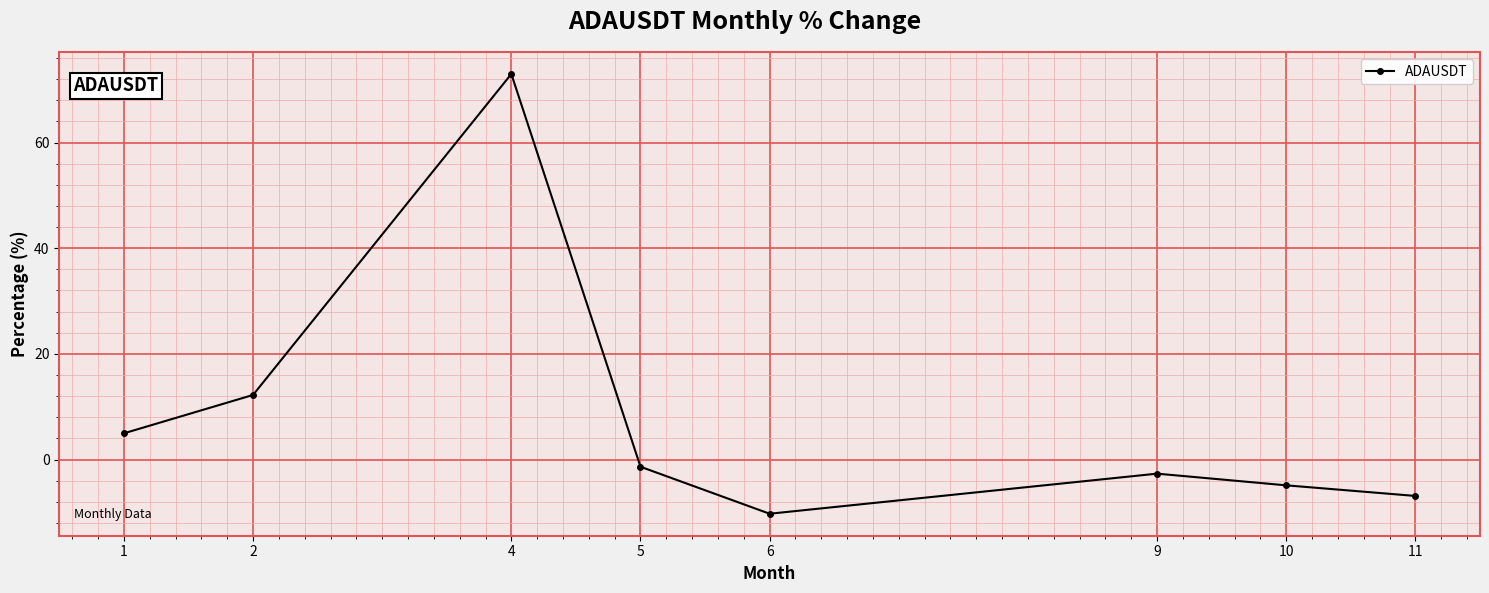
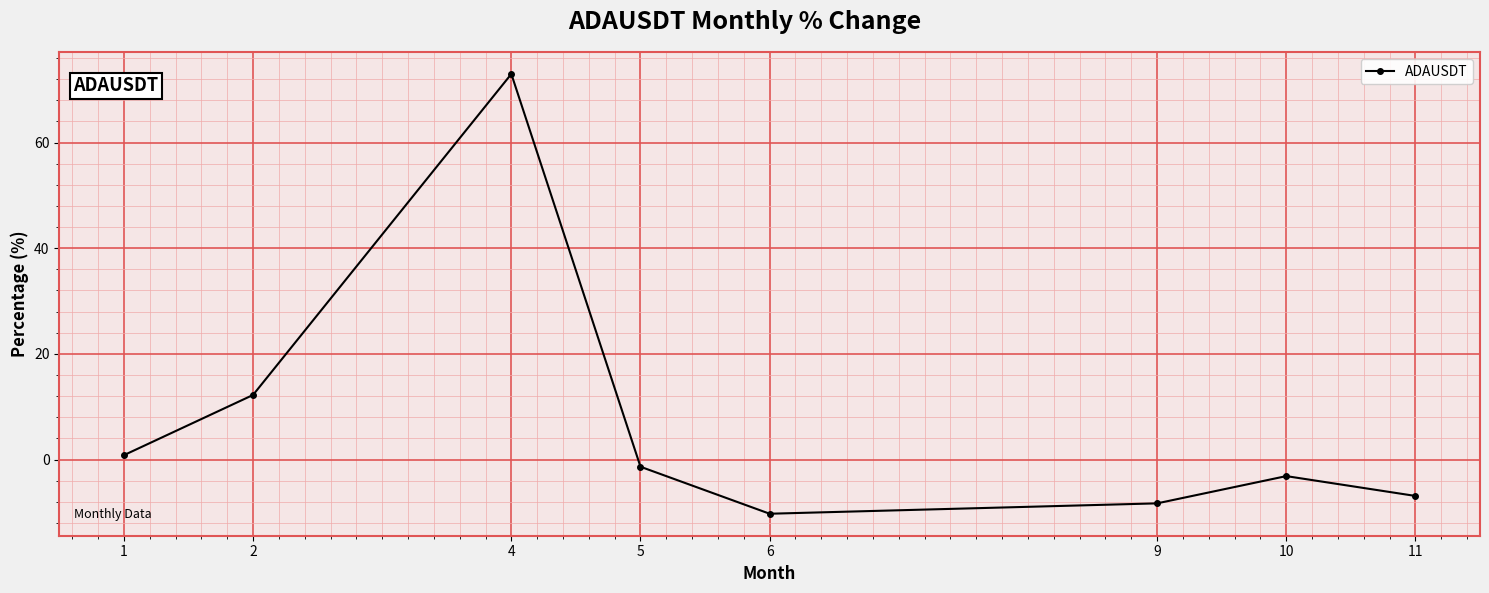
1: 5 -> 1
9: -3 -> -8
10: -5 -> -3
